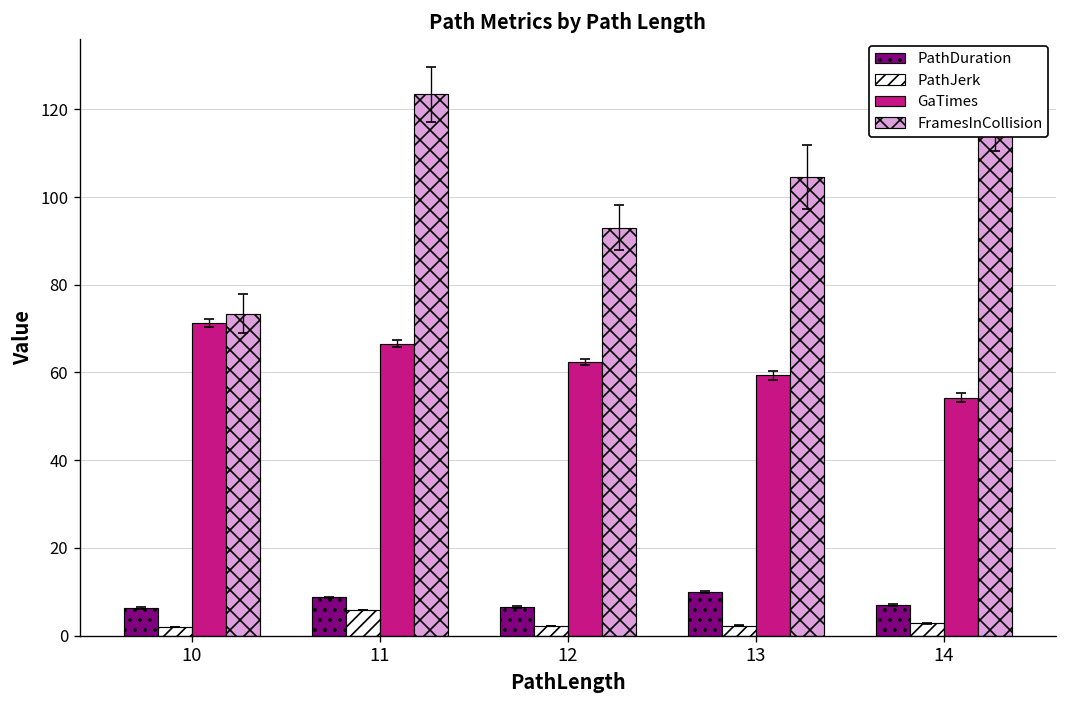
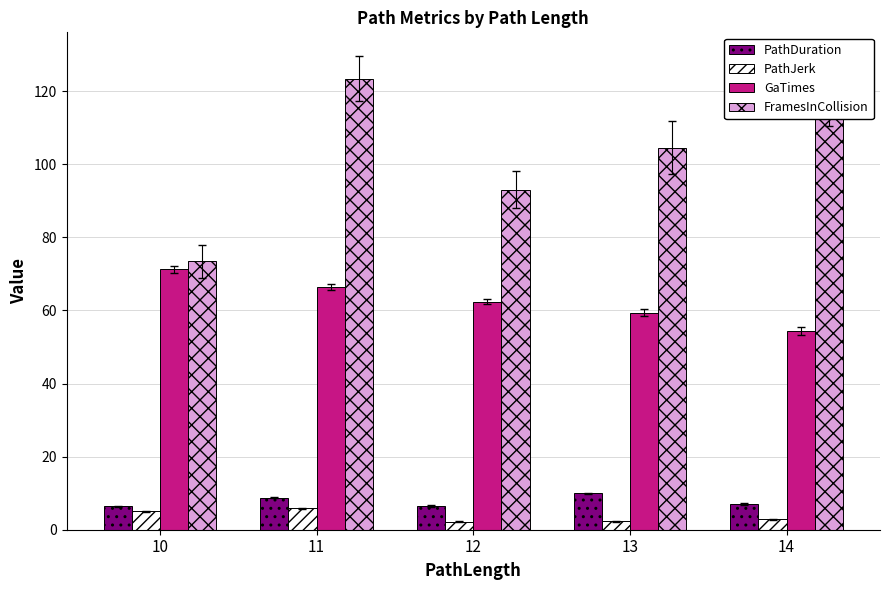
PathJerk, 10: 2 -> 5
